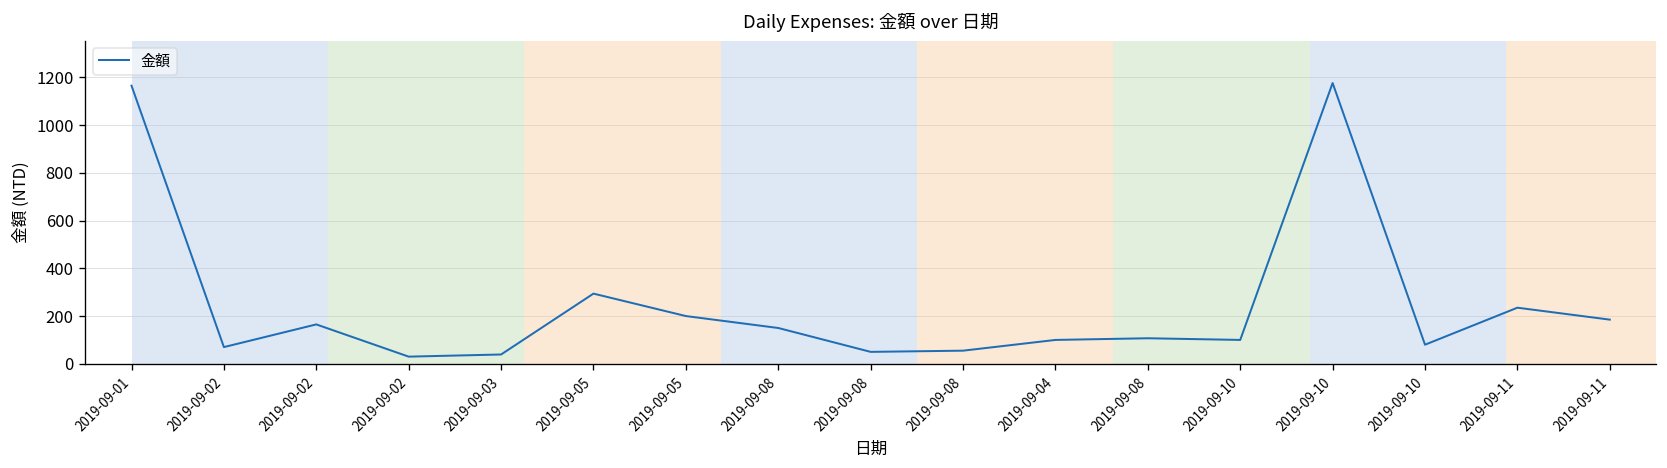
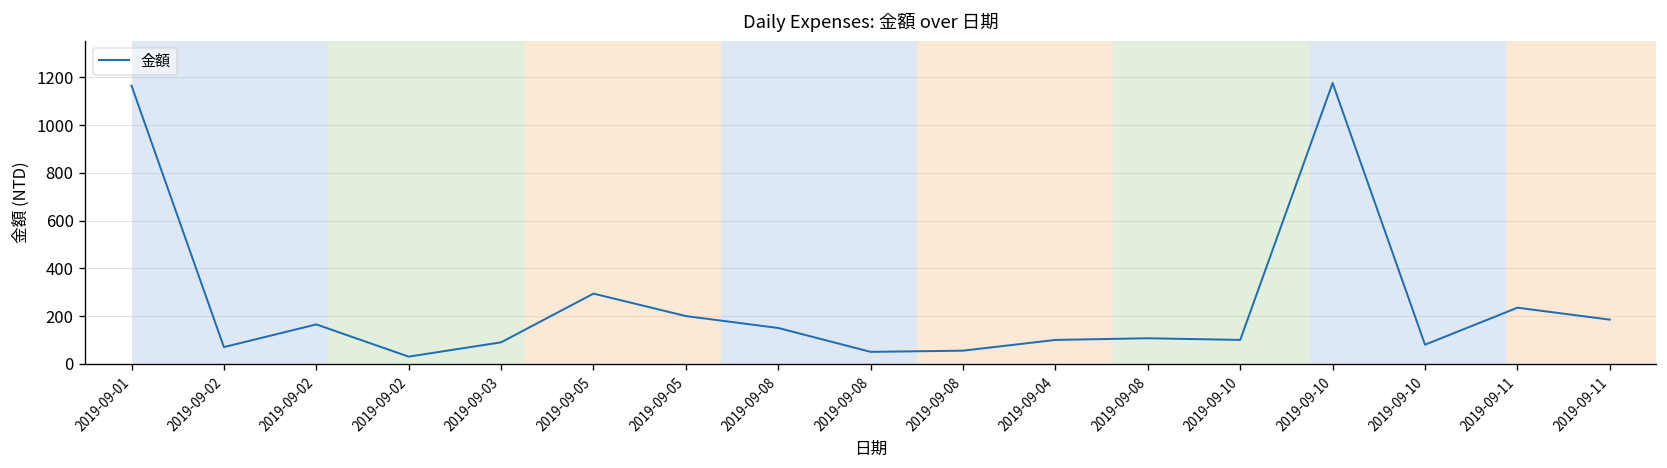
2019-09-03: 40 -> 90
